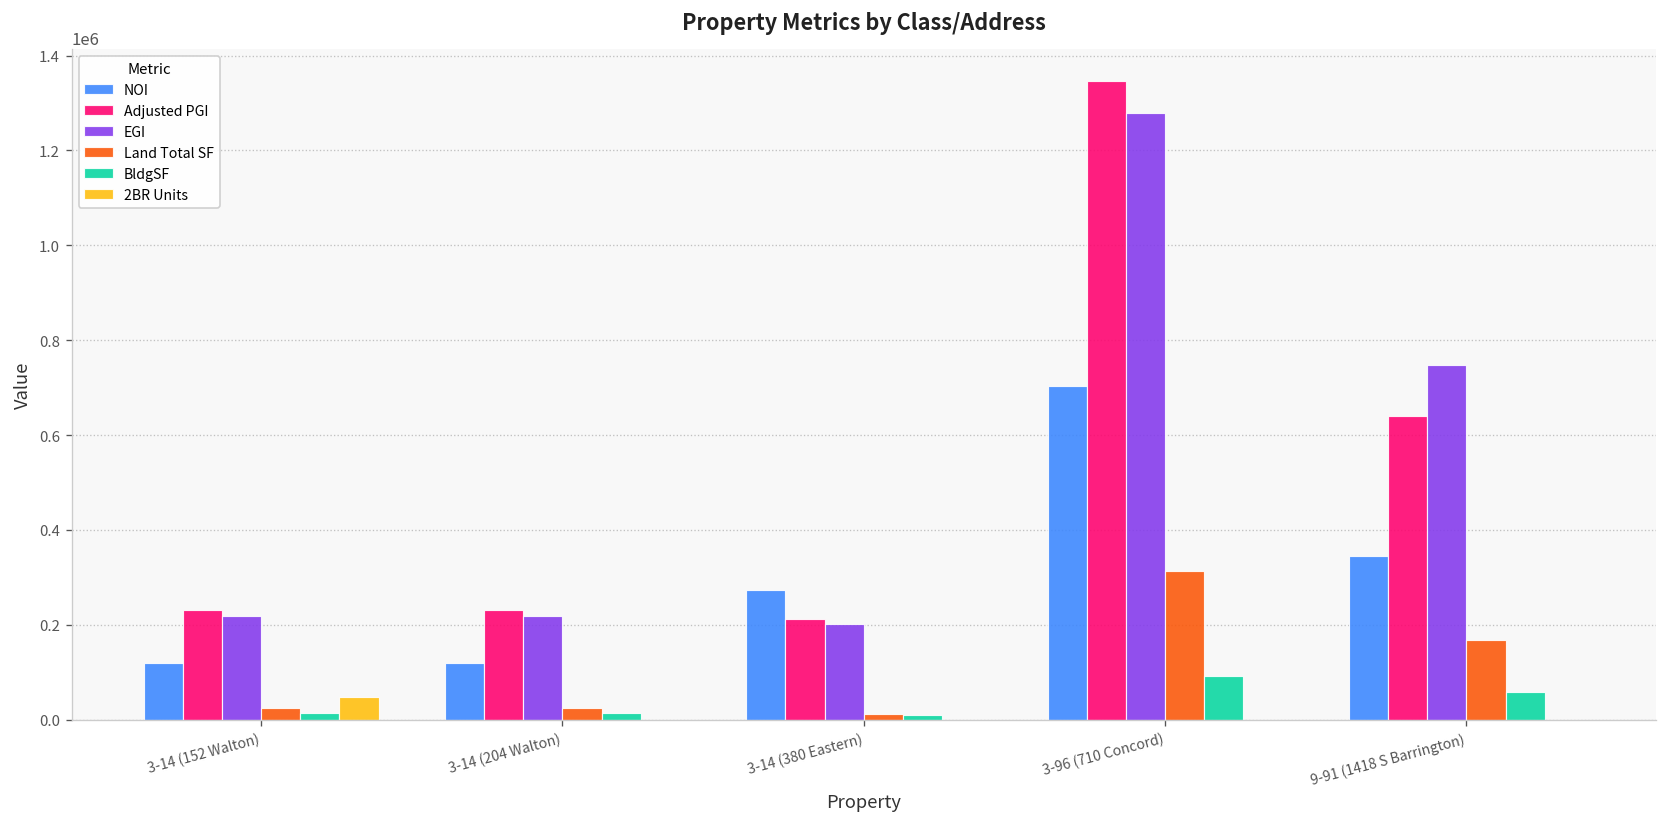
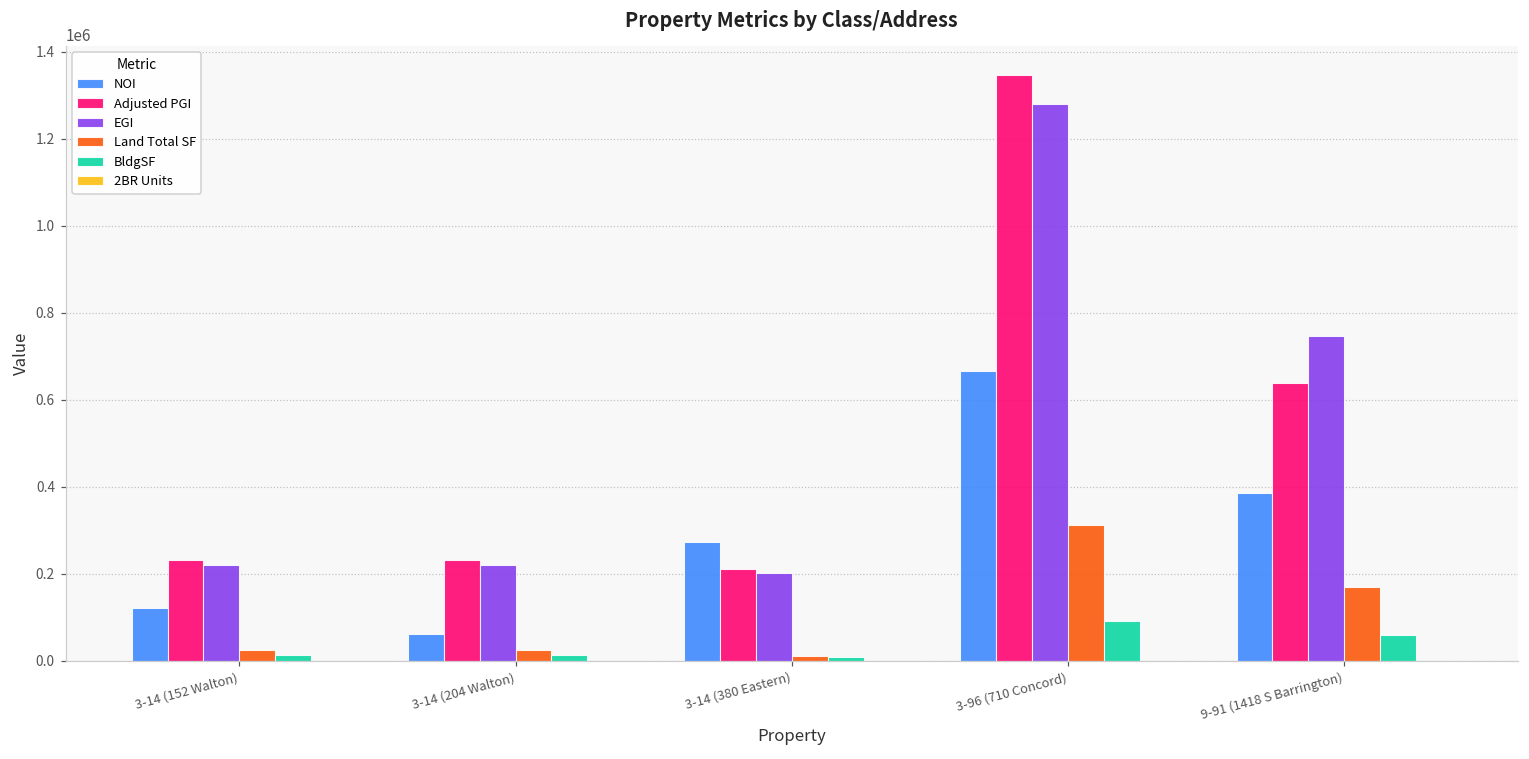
2BR Units, 3-14 (152 Walton): 50000 -> 0
NOI, 3-14 (204 Walton): 120000 -> 60000
NOI, 3-96 (710 Concord): 700000 -> 670000
NOI, 9-91 (1418 S Barrington): 340000 -> 390000
